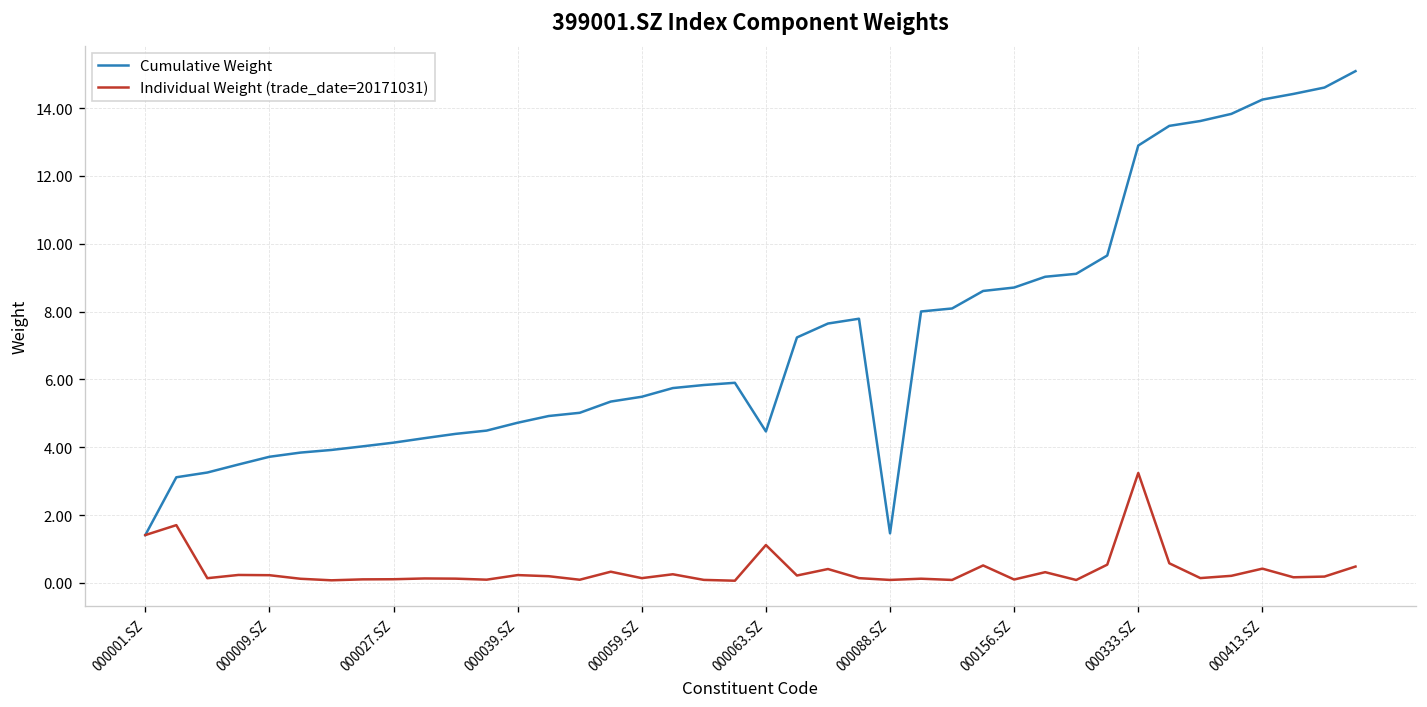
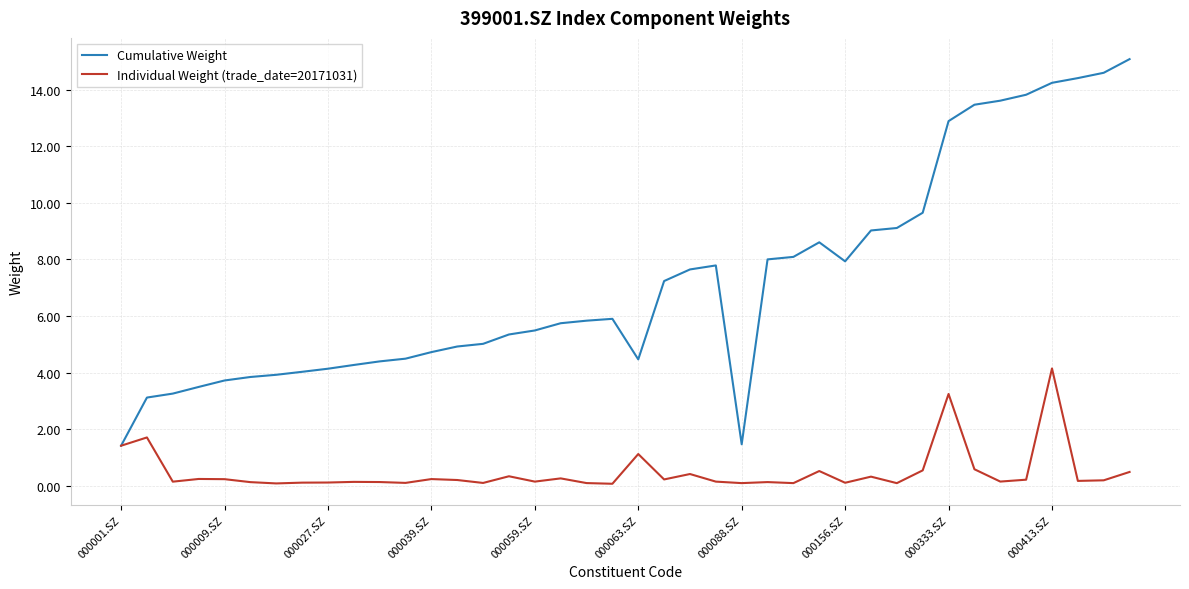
Cumulative Weight, 000156.SZ: 8.7 -> 7.9
Individual Weight (trade_date=20171031), 000413.SZ: 0.4 -> 4.1
